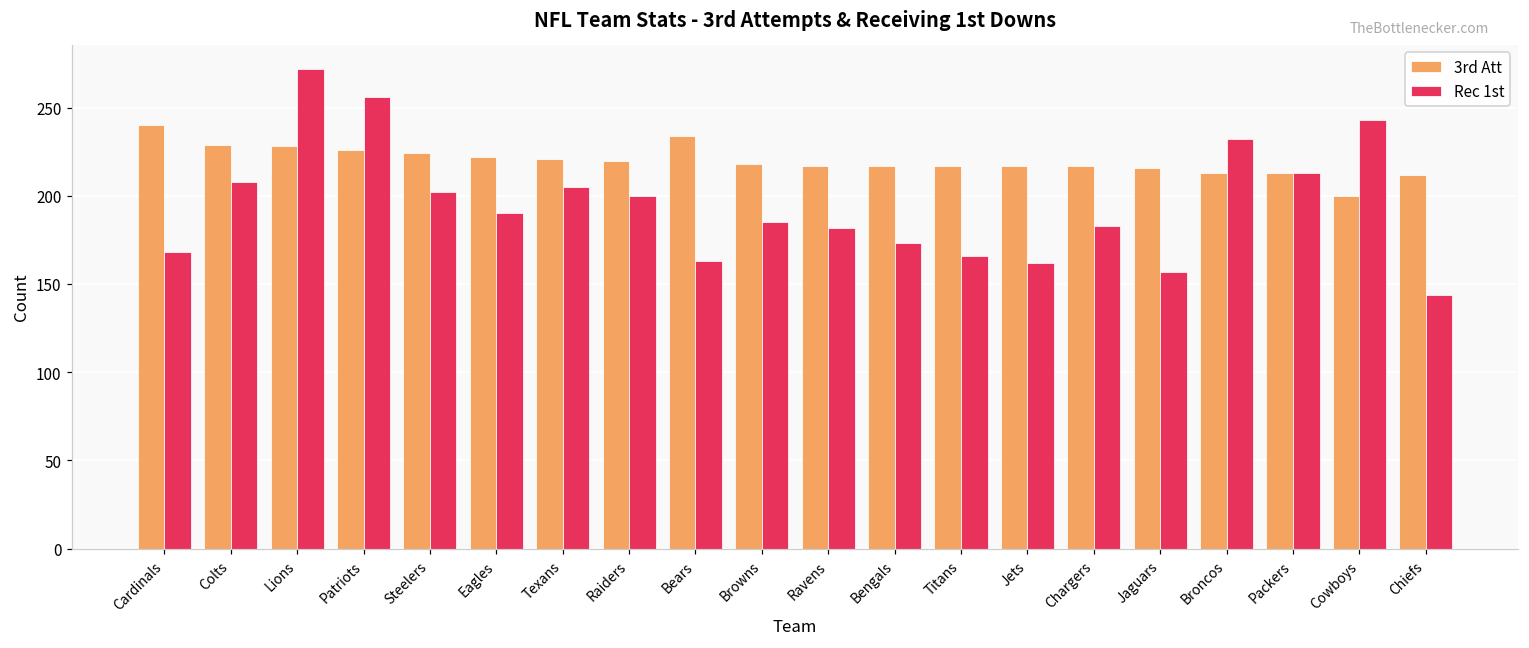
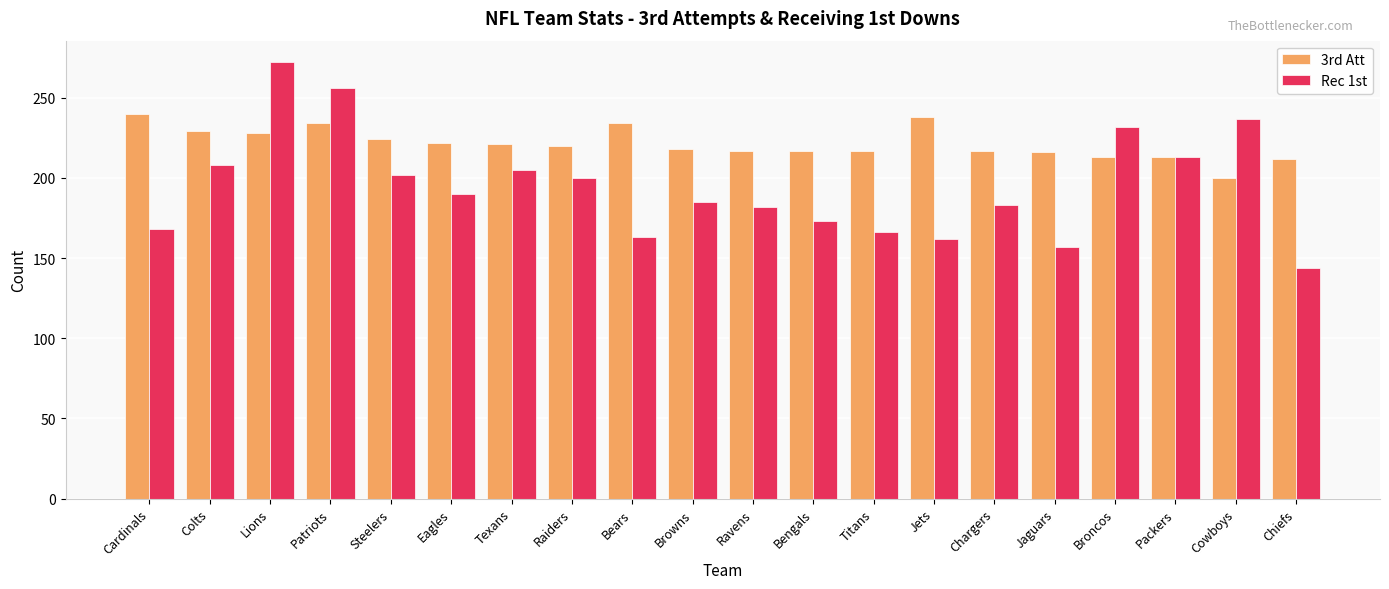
3rd Att, Patriots: 226 -> 234
3rd Att, Jets: 217 -> 238
Rec 1st, Cowboys: 243 -> 237
